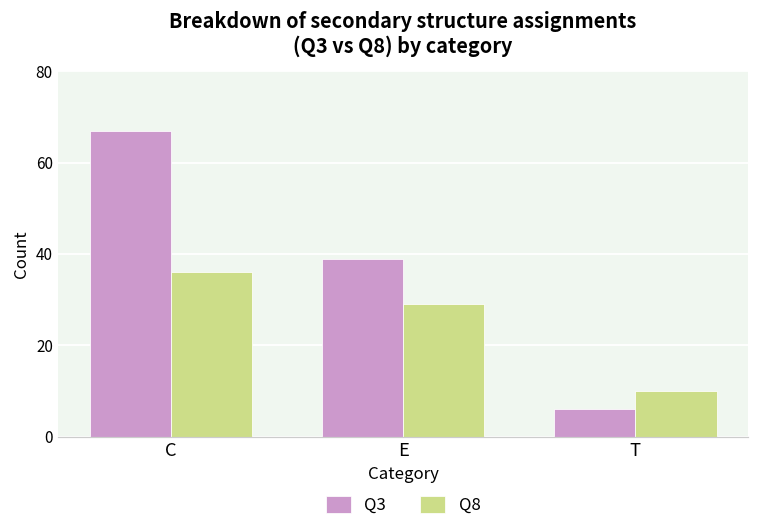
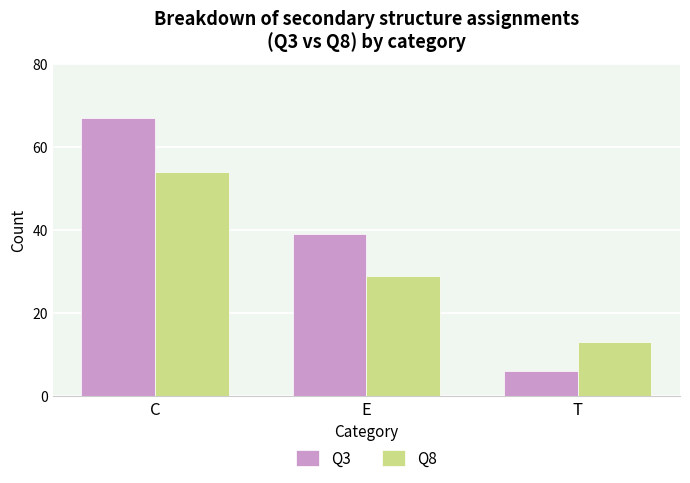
Q8, C: 36 -> 54
Q8, T: 10 -> 13
